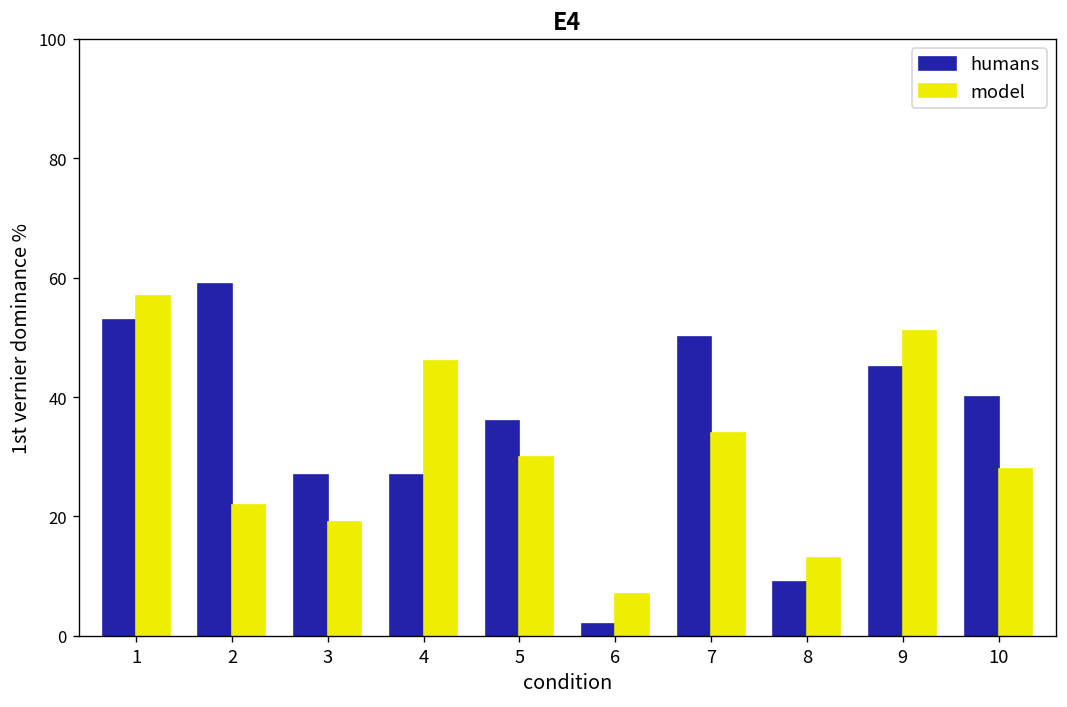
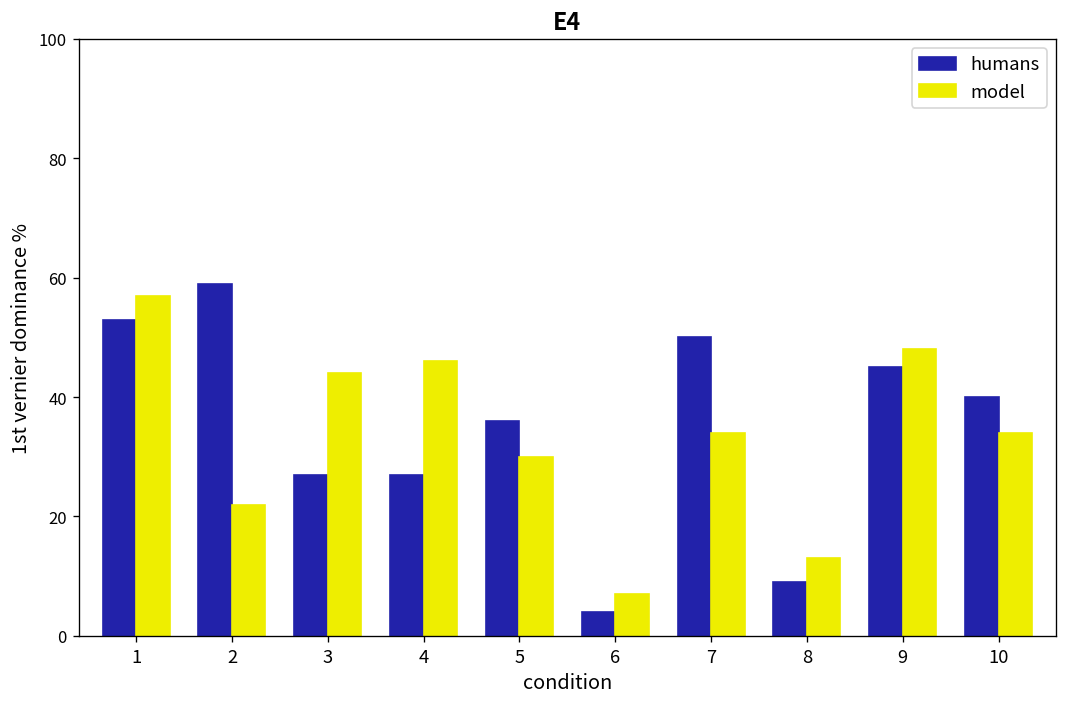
model, 3: 19 -> 44
humans, 6: 2 -> 4
model, 9: 51 -> 48
model, 10: 28 -> 34
